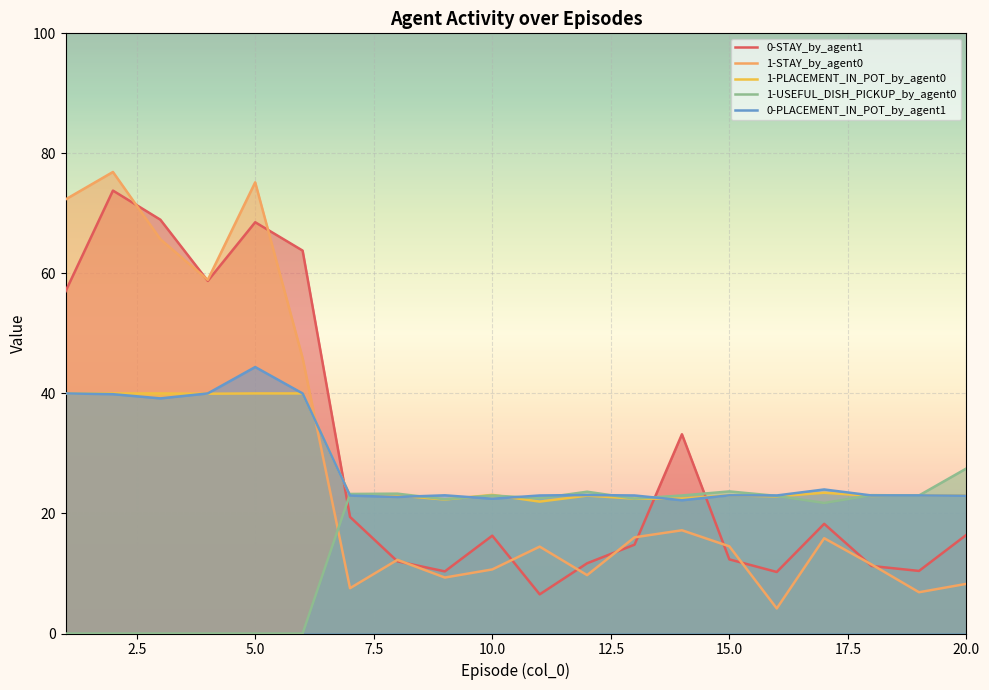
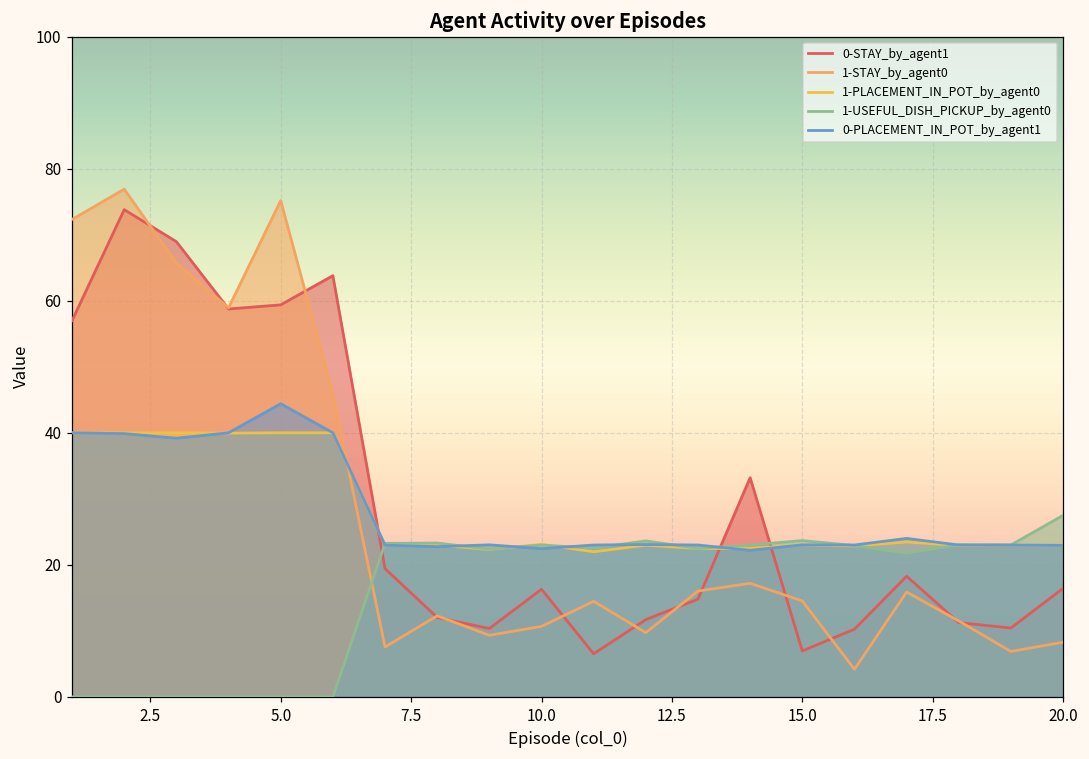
0-STAY_by_agent1, 5.0: 69 -> 59
0-STAY_by_agent1, 15.0: 12 -> 7
